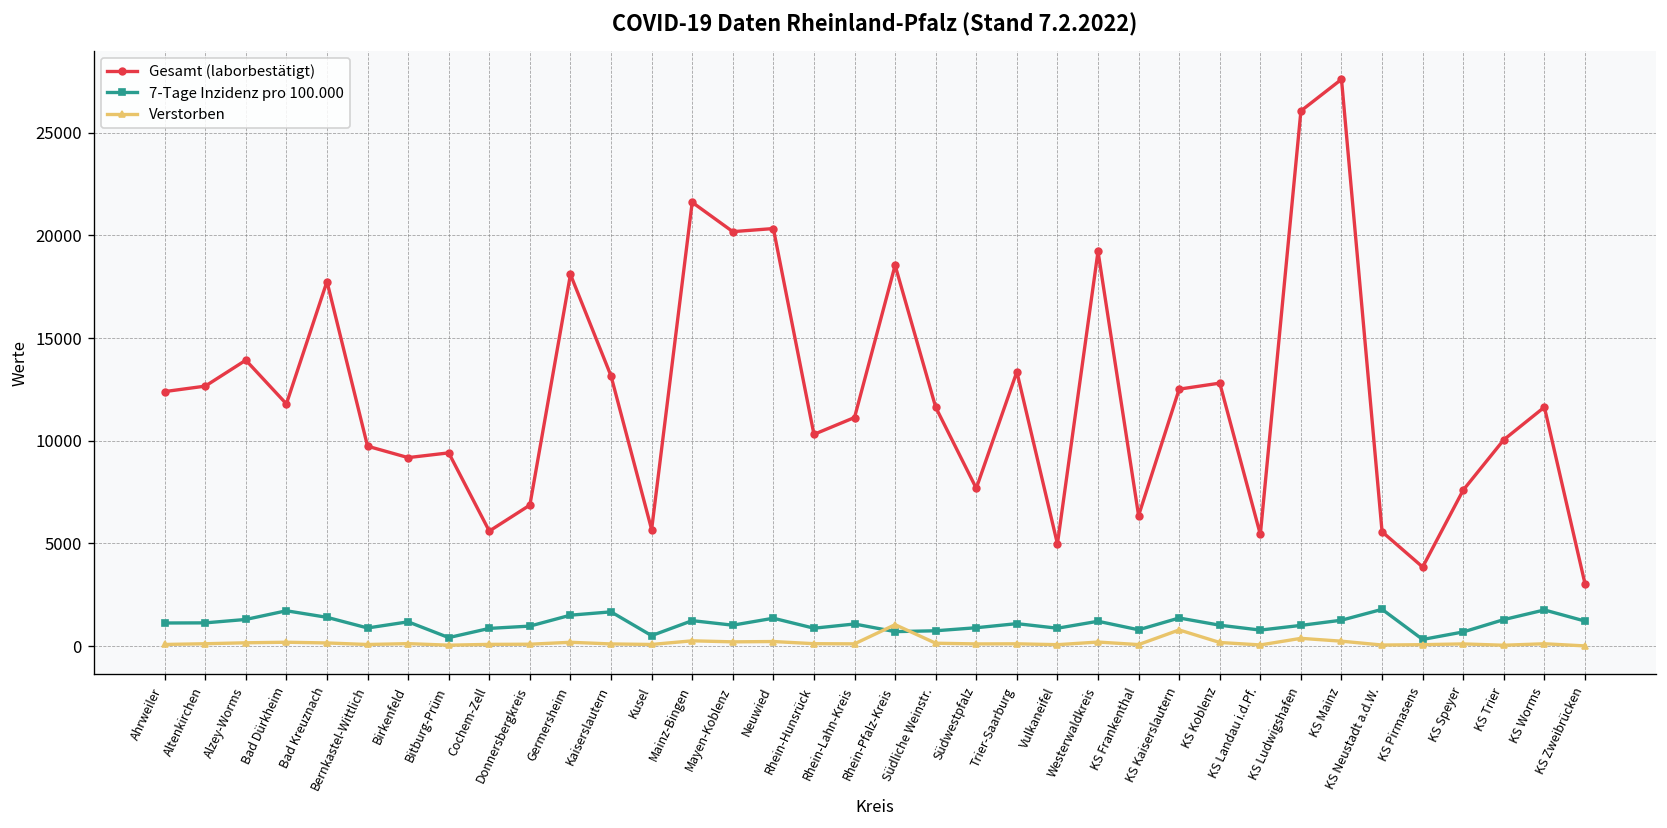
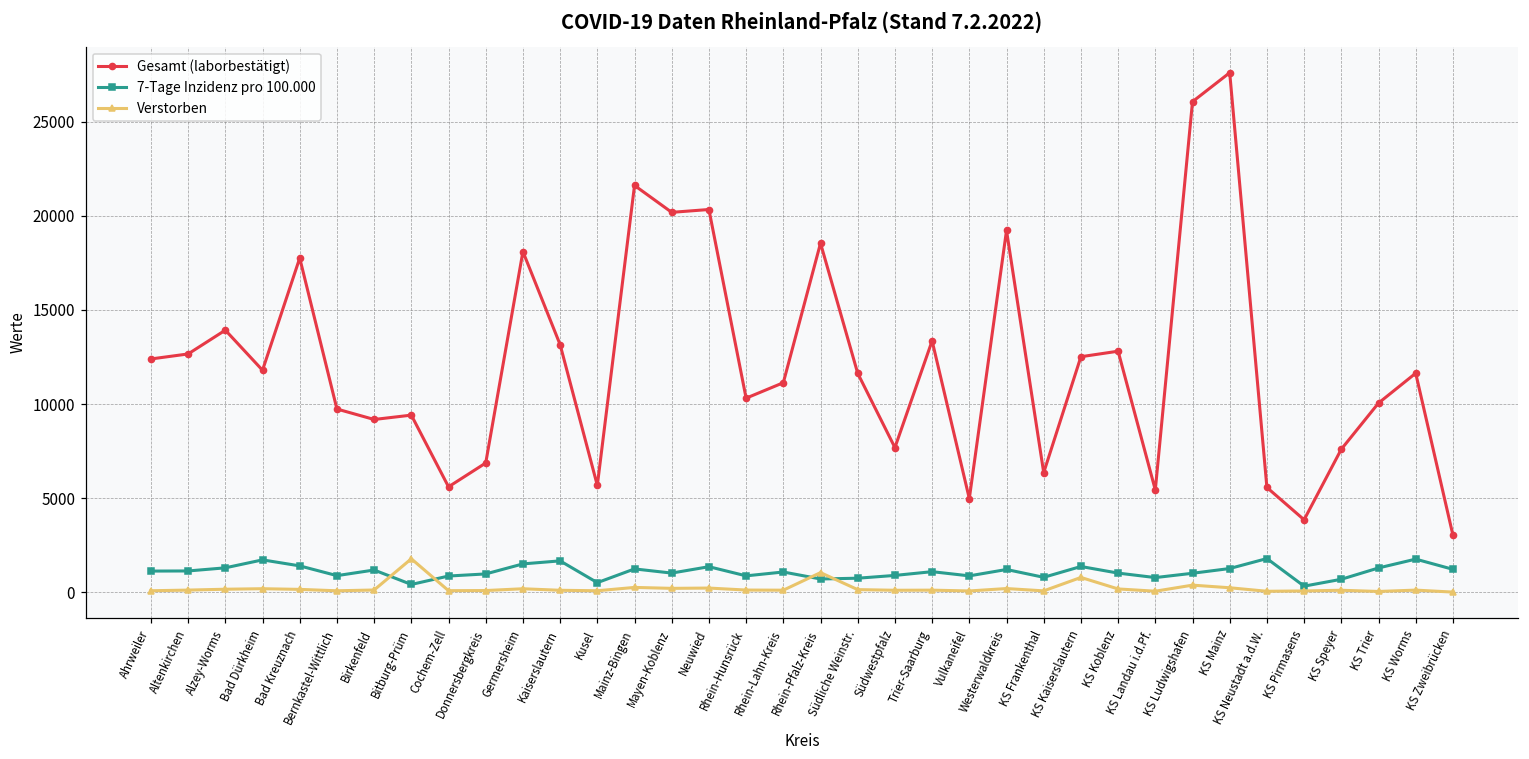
Verstorben, Bitburg-Prüm: 0 -> 1800
